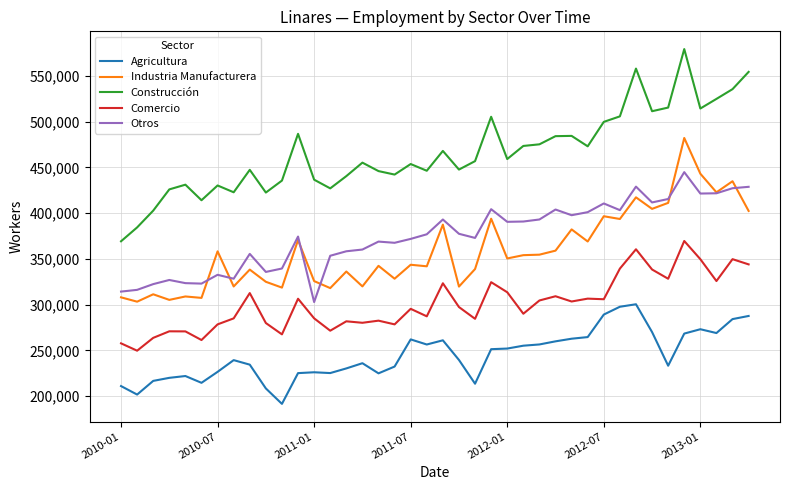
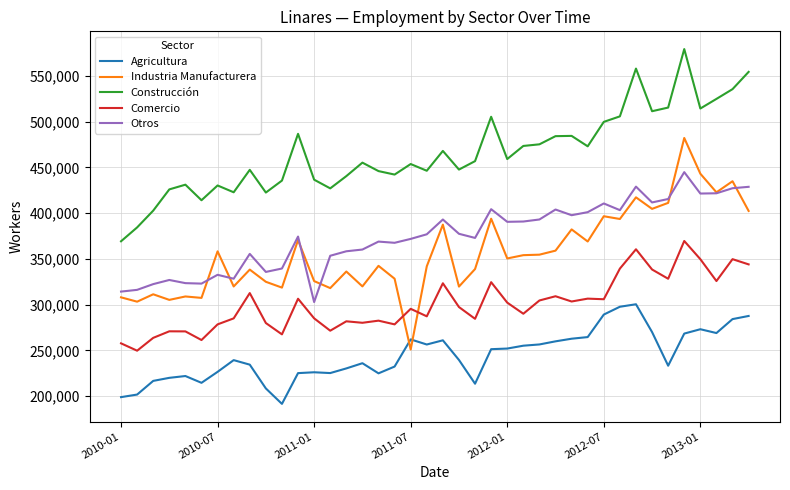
Agricultura, 2010-01: 210,000 -> 200,000
Industria Manufacturera, 2011-07: 340,000 -> 250,000
Comercio, 2012-01: 310,000 -> 300,000
